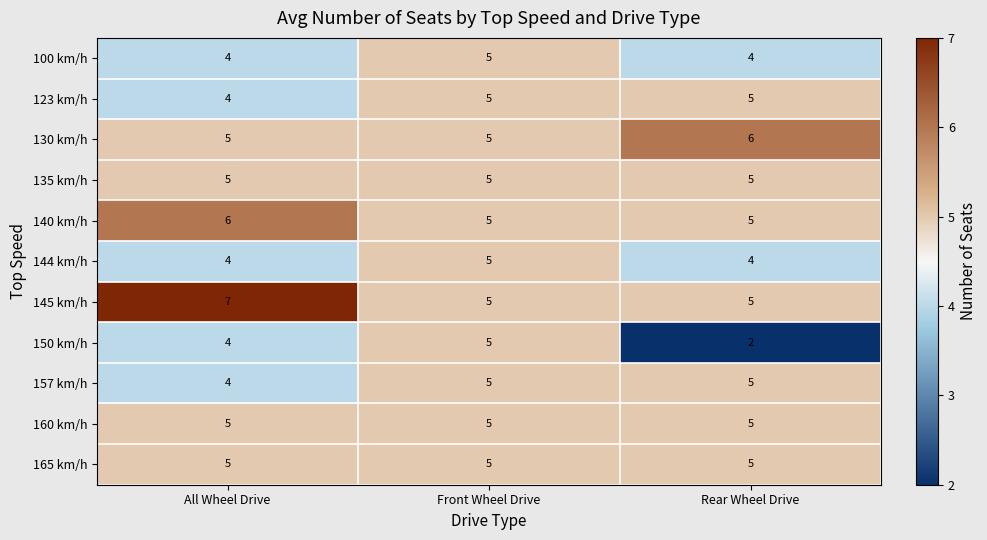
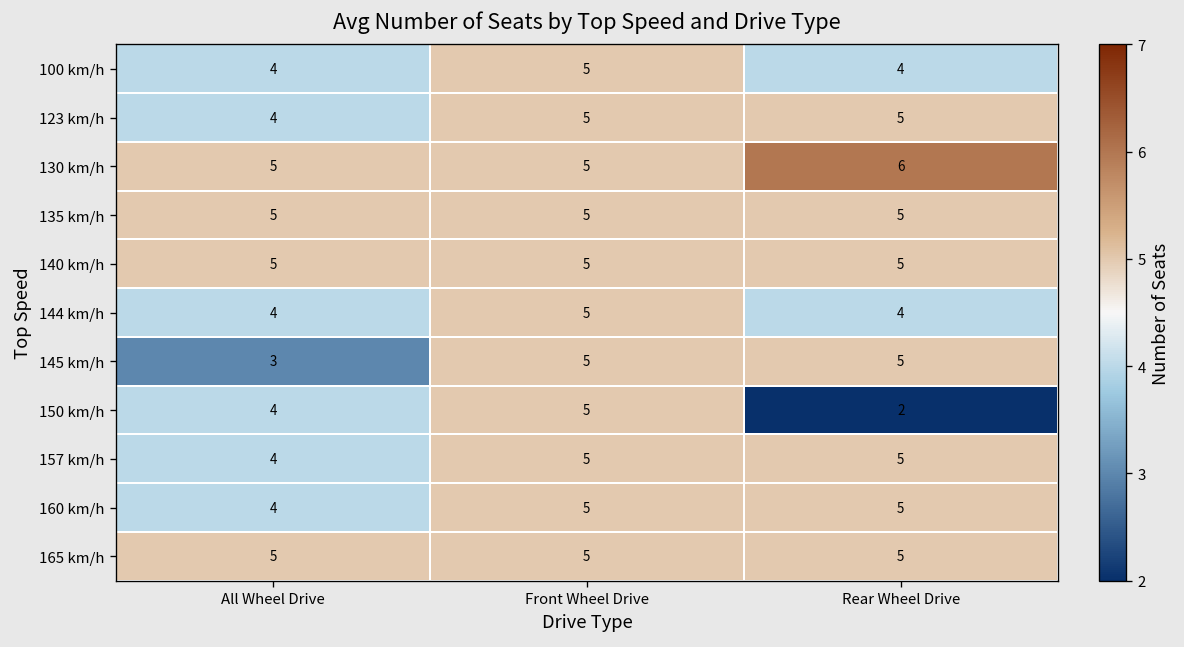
140 km/h, All Wheel Drive: 6 -> 5
145 km/h, All Wheel Drive: 7 -> 3
160 km/h, All Wheel Drive: 5 -> 4
